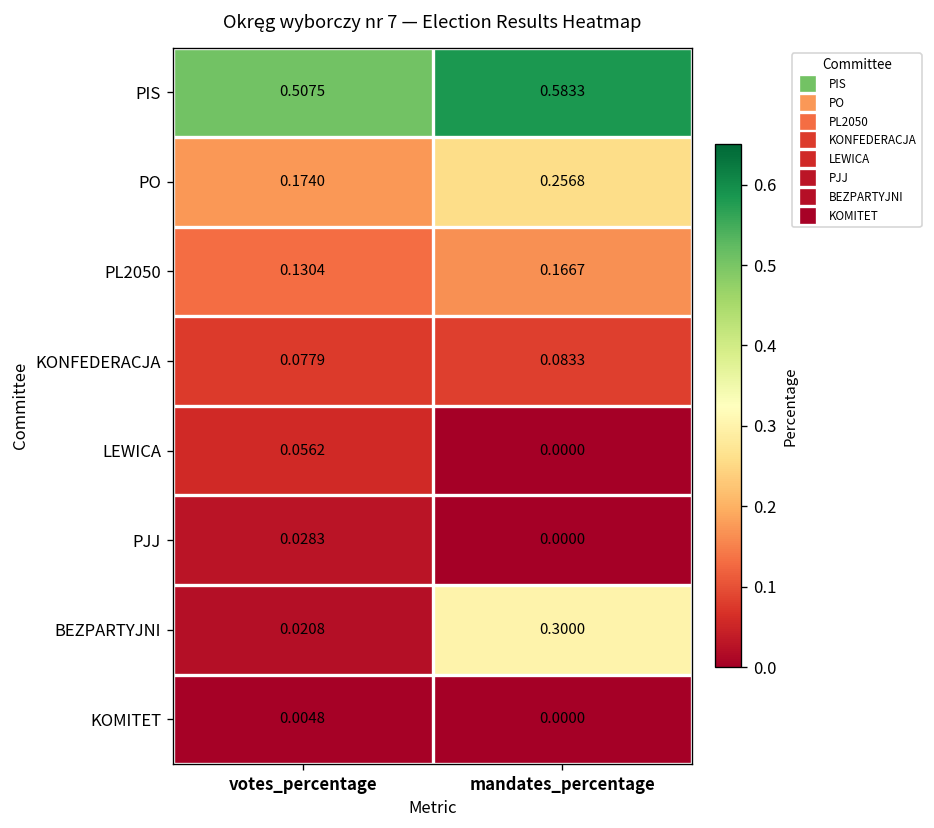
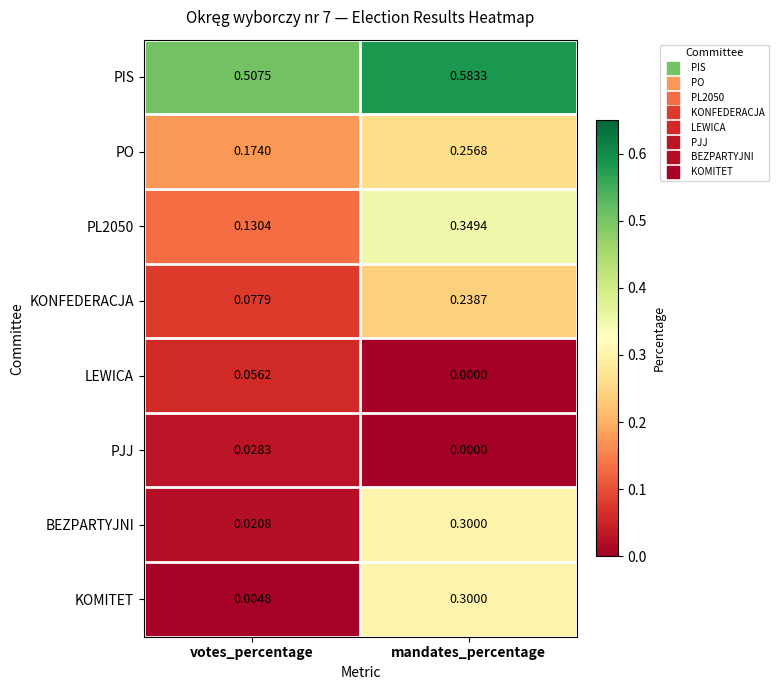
PL2050, mandates_percentage: 0.1667 -> 0.3494
KONFEDERACJA, mandates_percentage: 0.0833 -> 0.2387
KOMITET, mandates_percentage: 0.0000 -> 0.3000
